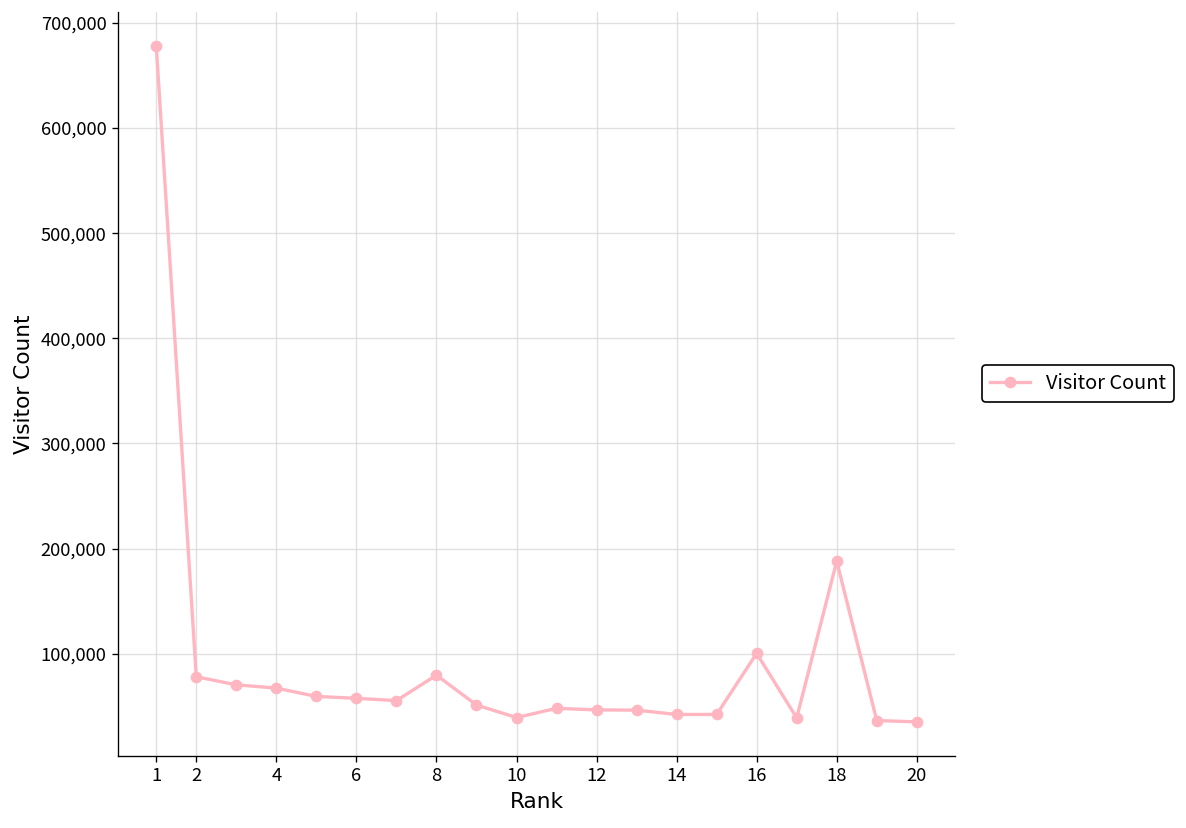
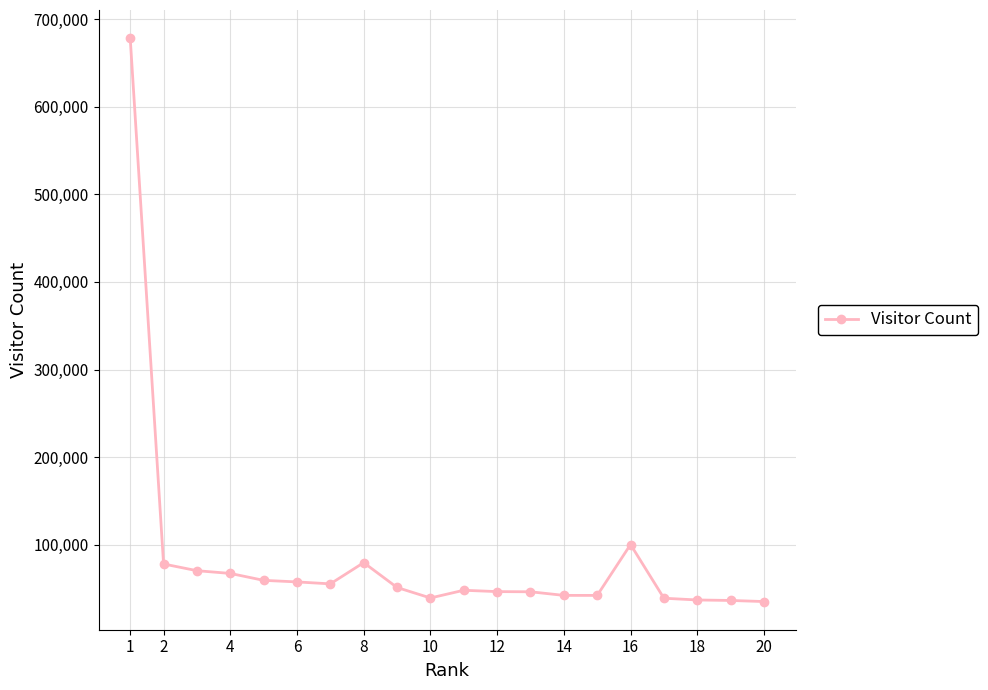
18: 190,000 -> 40,000
